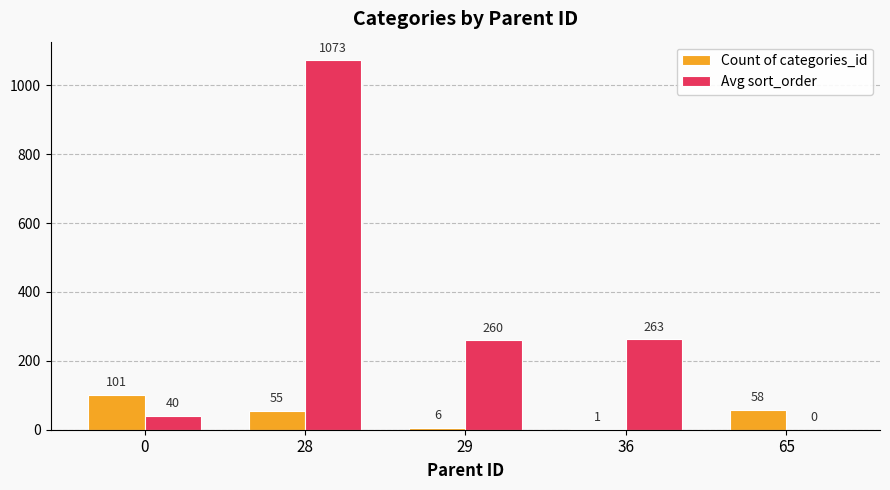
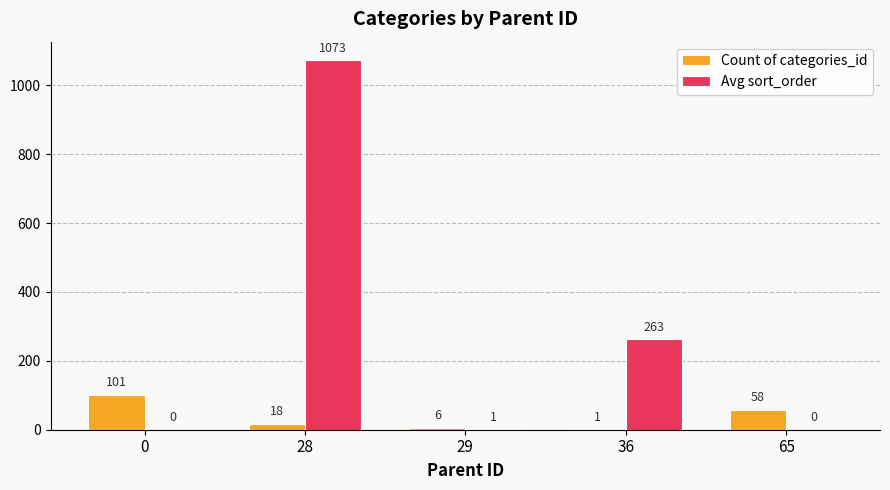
Avg sort_order, 0: 40 -> 0
Count of categories_id, 28: 55 -> 18
Avg sort_order, 29: 260 -> 1
